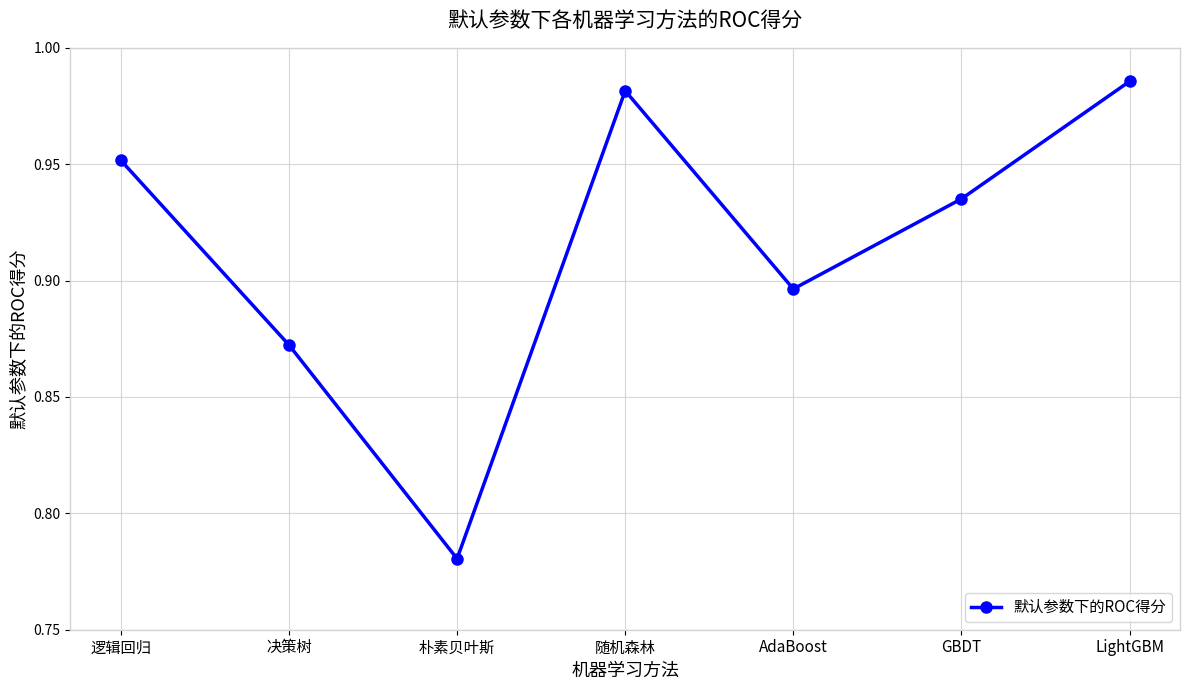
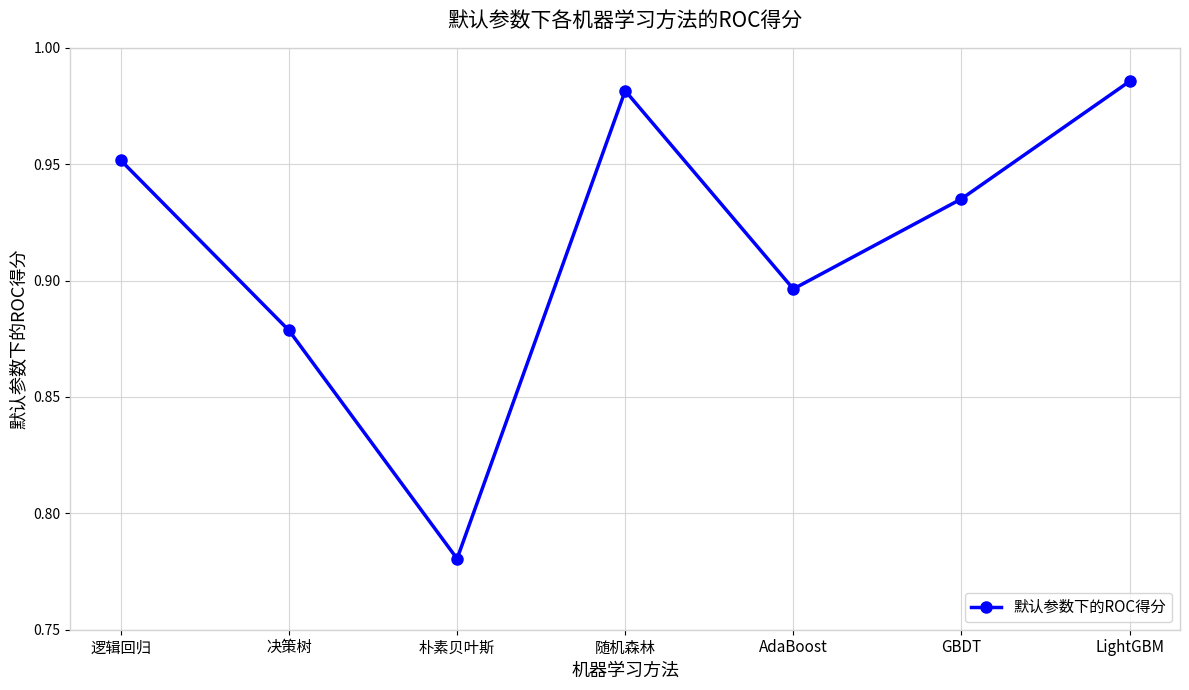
决策树: 0.872 -> 0.879
